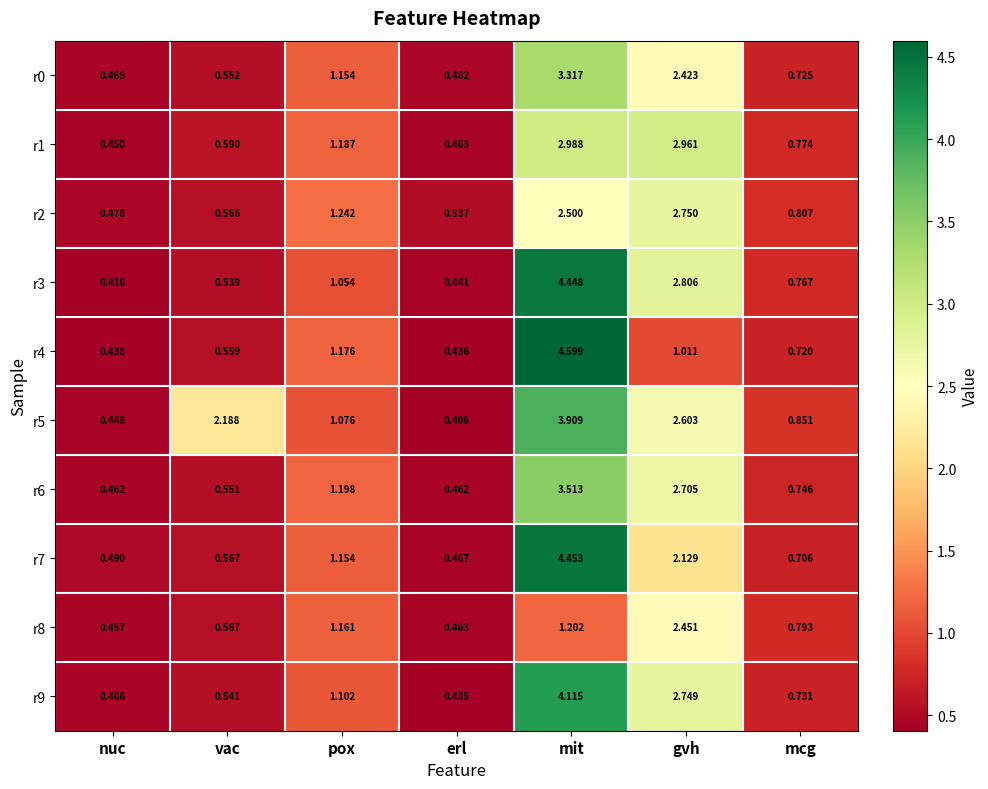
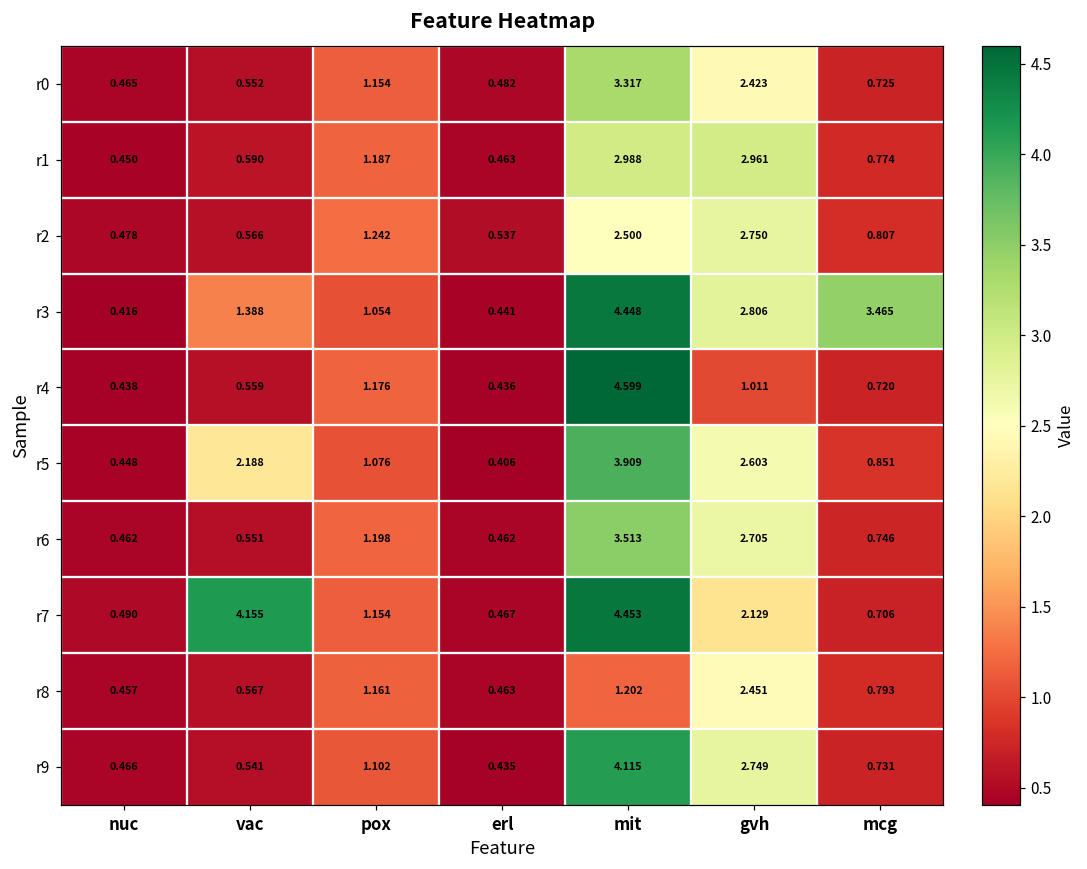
r3, vac: 0.539 -> 1.388
r3, mcg: 0.767 -> 3.465
r7, vac: 0.567 -> 4.155
